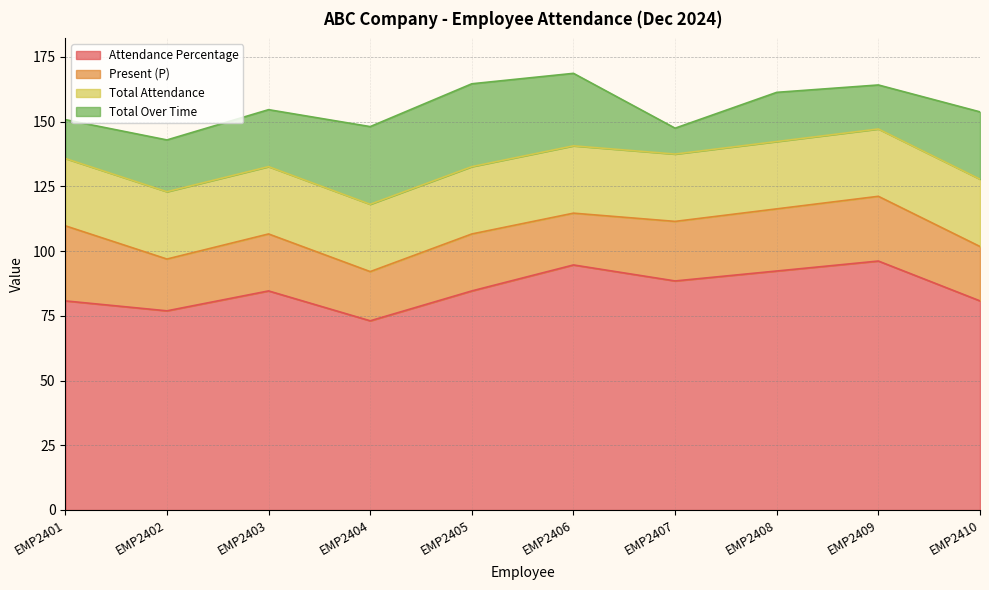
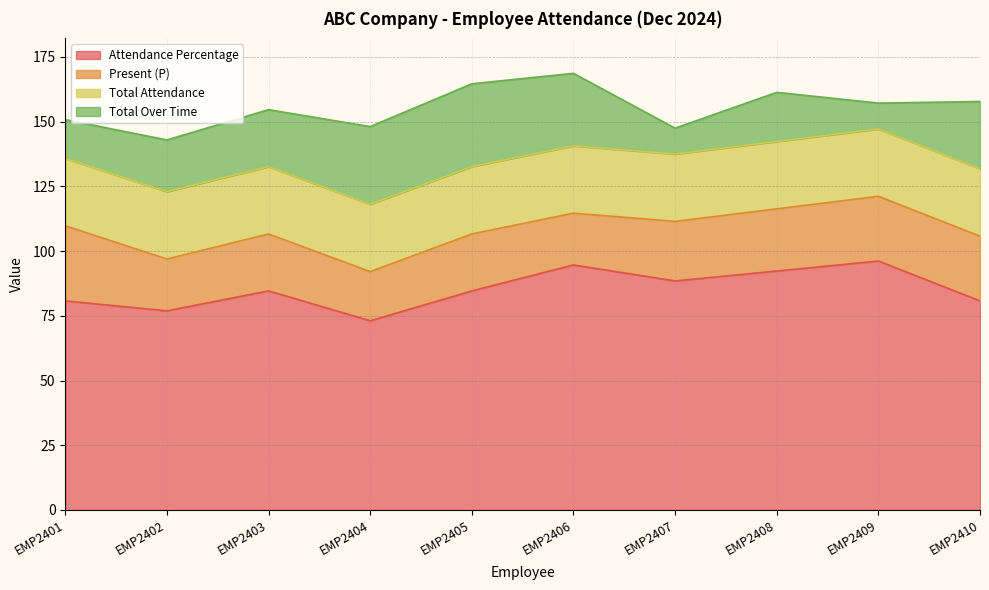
Total Over Time, EMP2409: 17 -> 10
Present (P), EMP2410: 21 -> 25
